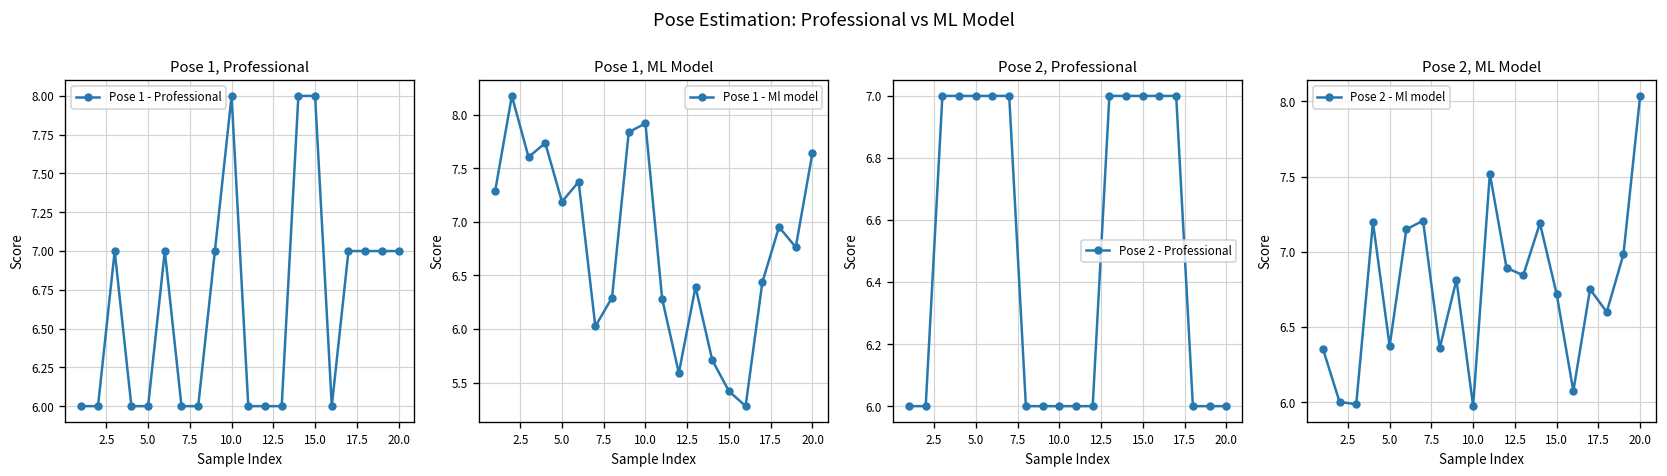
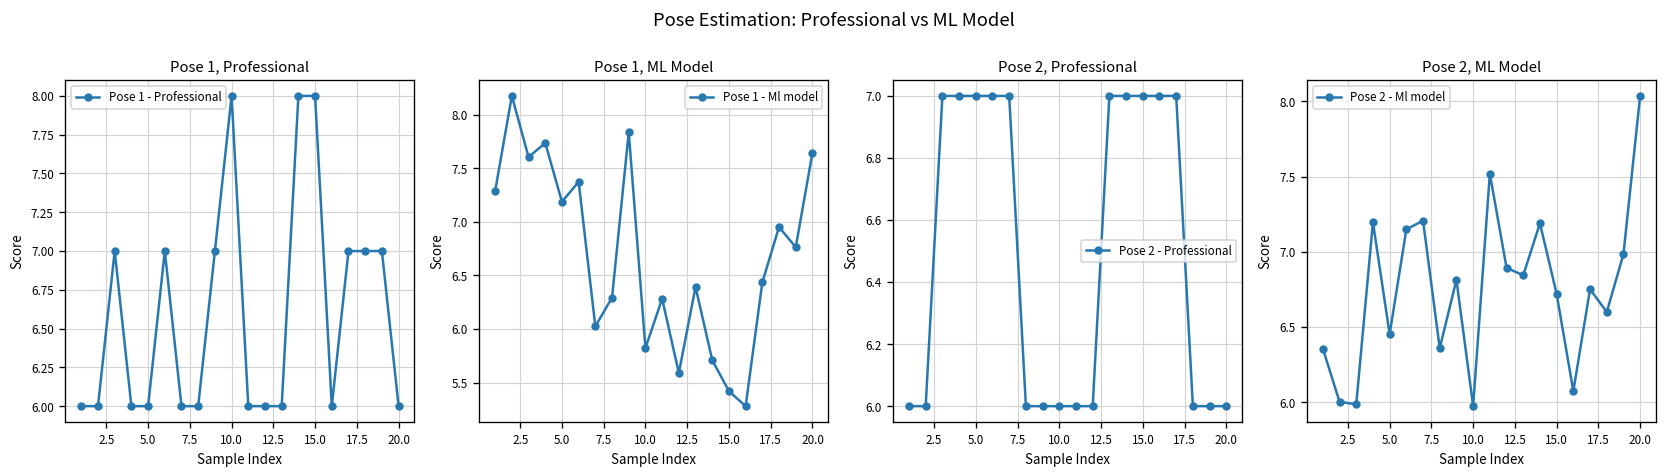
Pose 1, Professional, 20.0: 7 -> 6
Pose 1, ML Model, 10.0: 7.9 -> 5.8
Pose 2, ML Model, 5.0: 6.37 -> 6.45
